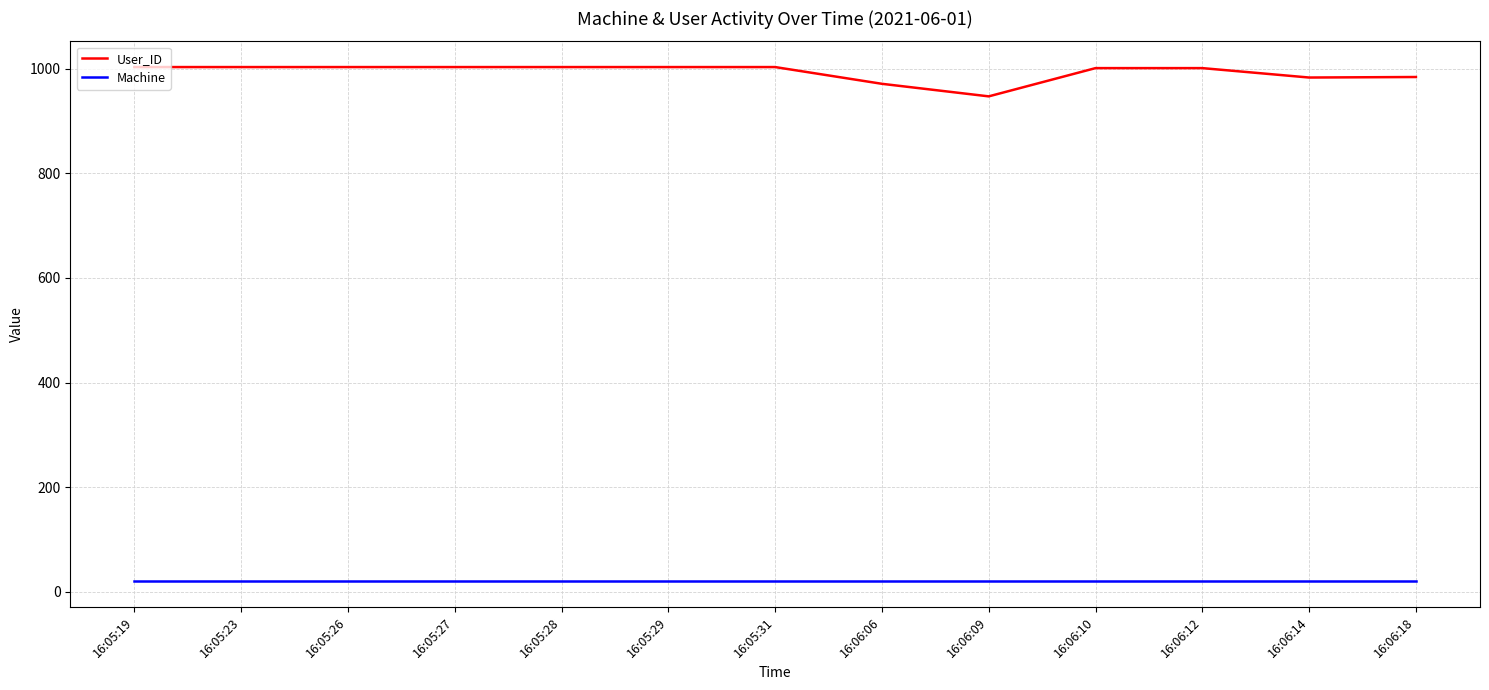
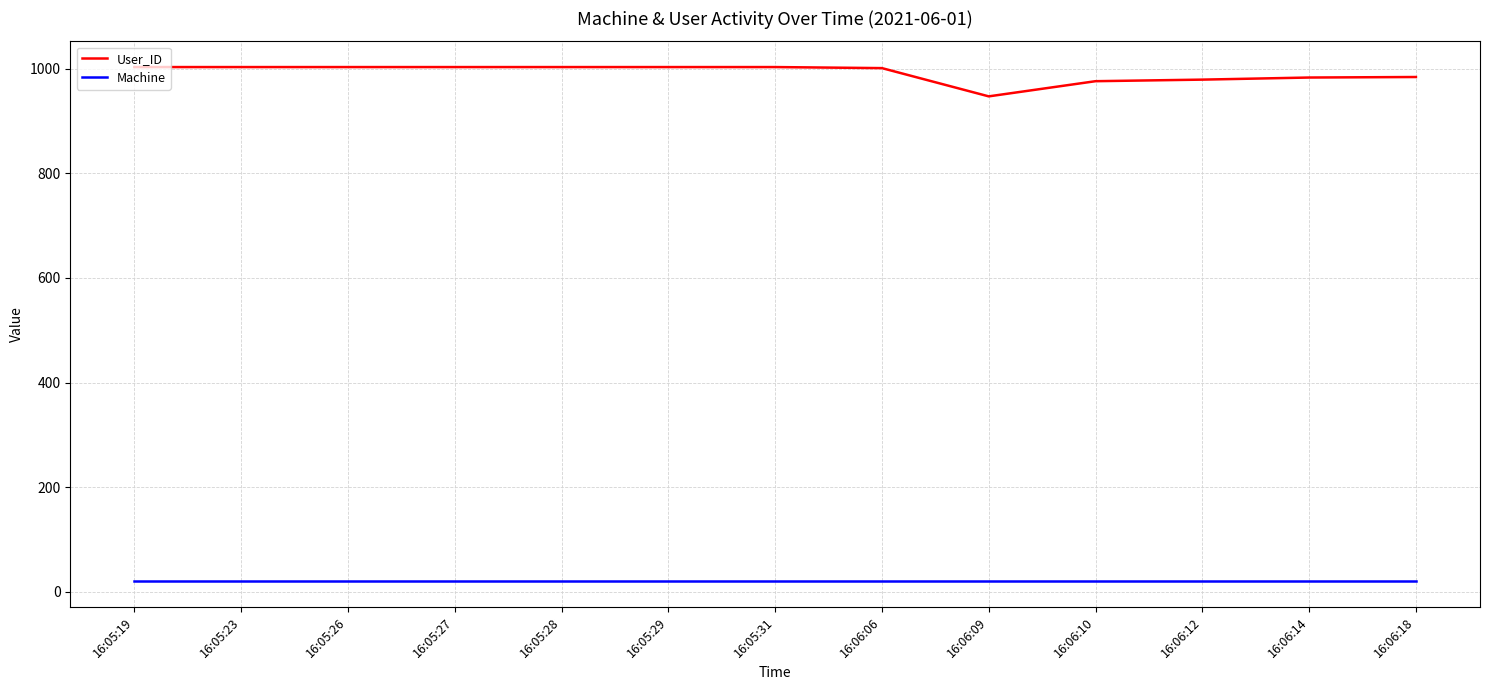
User_ID, 16:06:06: 970 -> 1000
User_ID, 16:06:10: 1000 -> 980
User_ID, 16:06:12: 1000 -> 980
